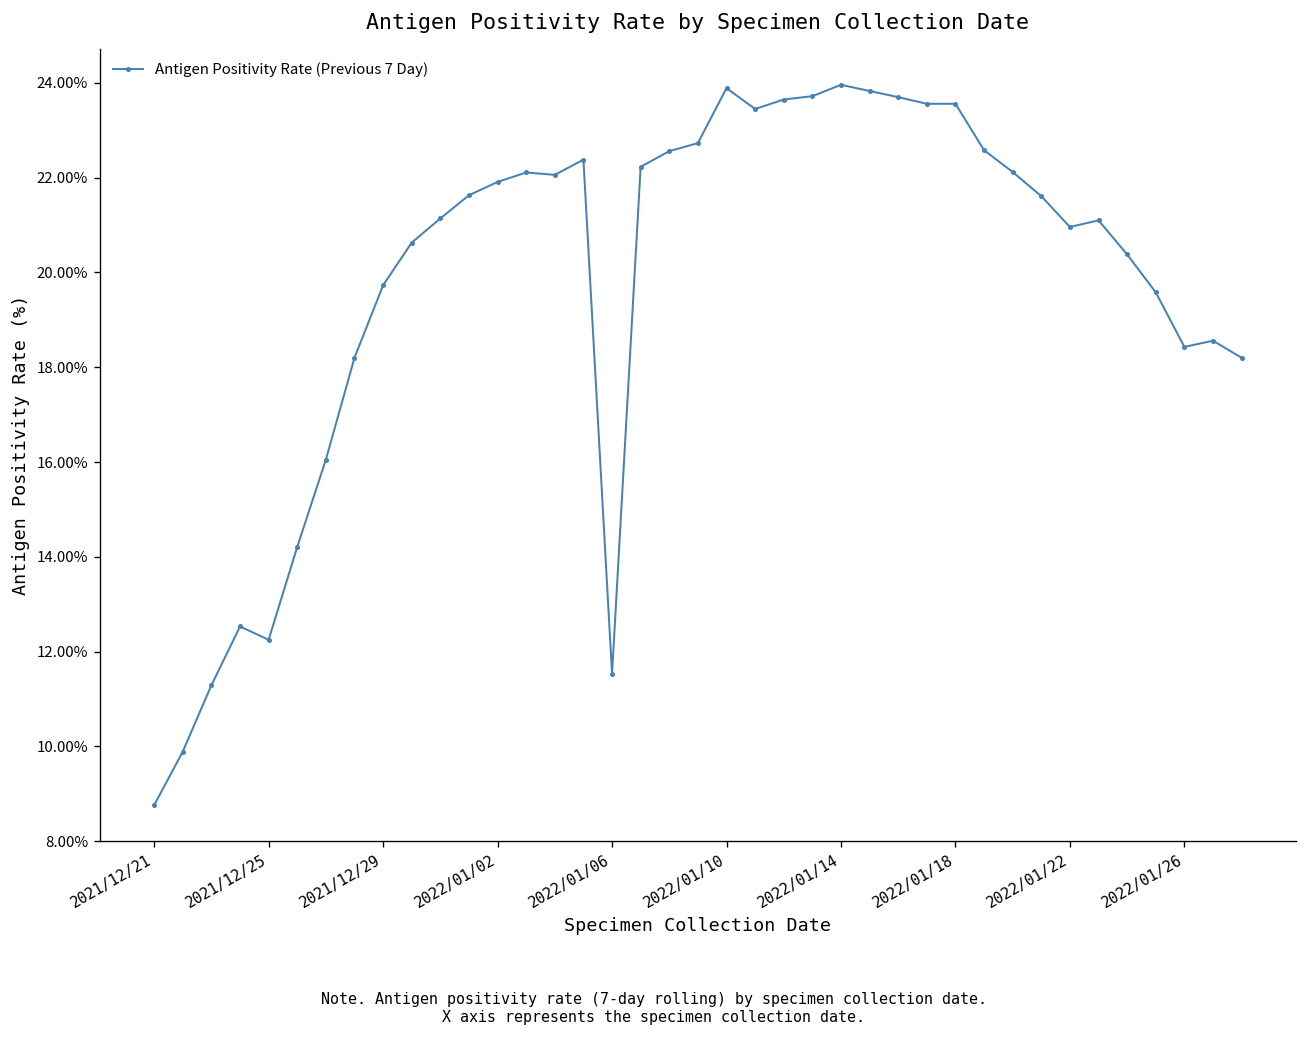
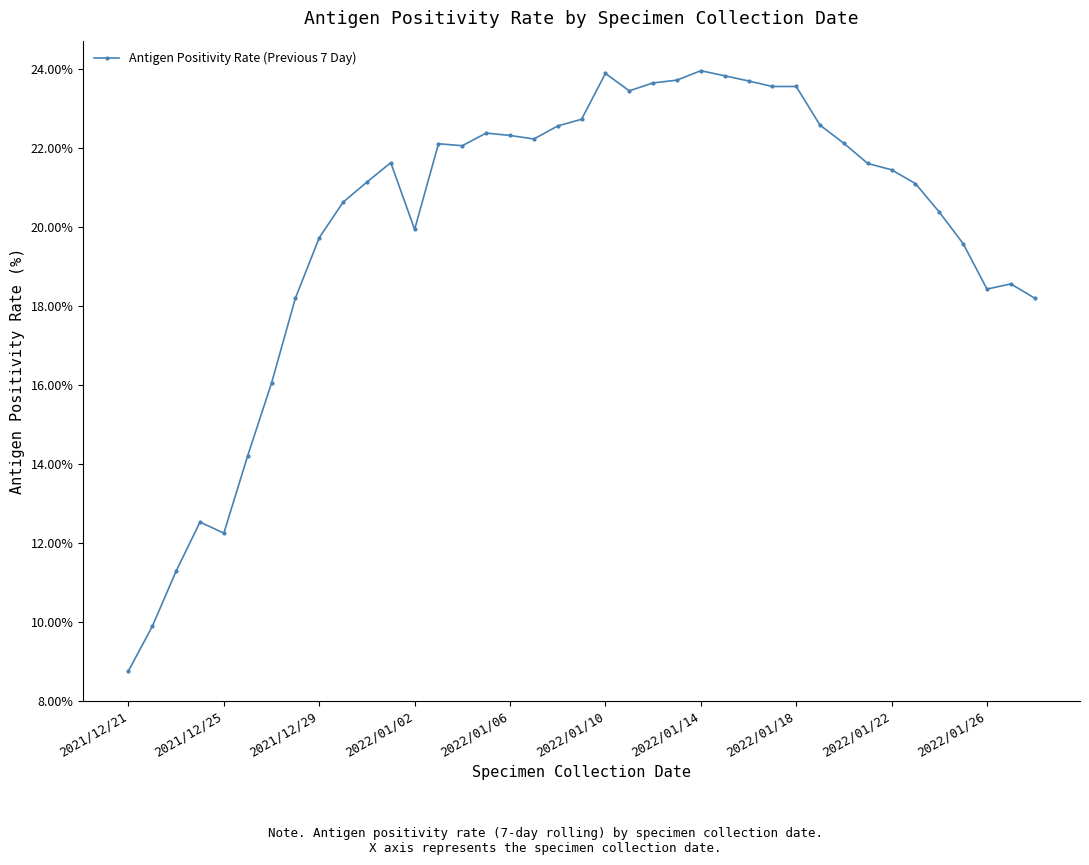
2022/01/02: 21.9% -> 19.9%
2022/01/06: 11.5% -> 22.3%
2022/01/22: 21.0% -> 21.5%
